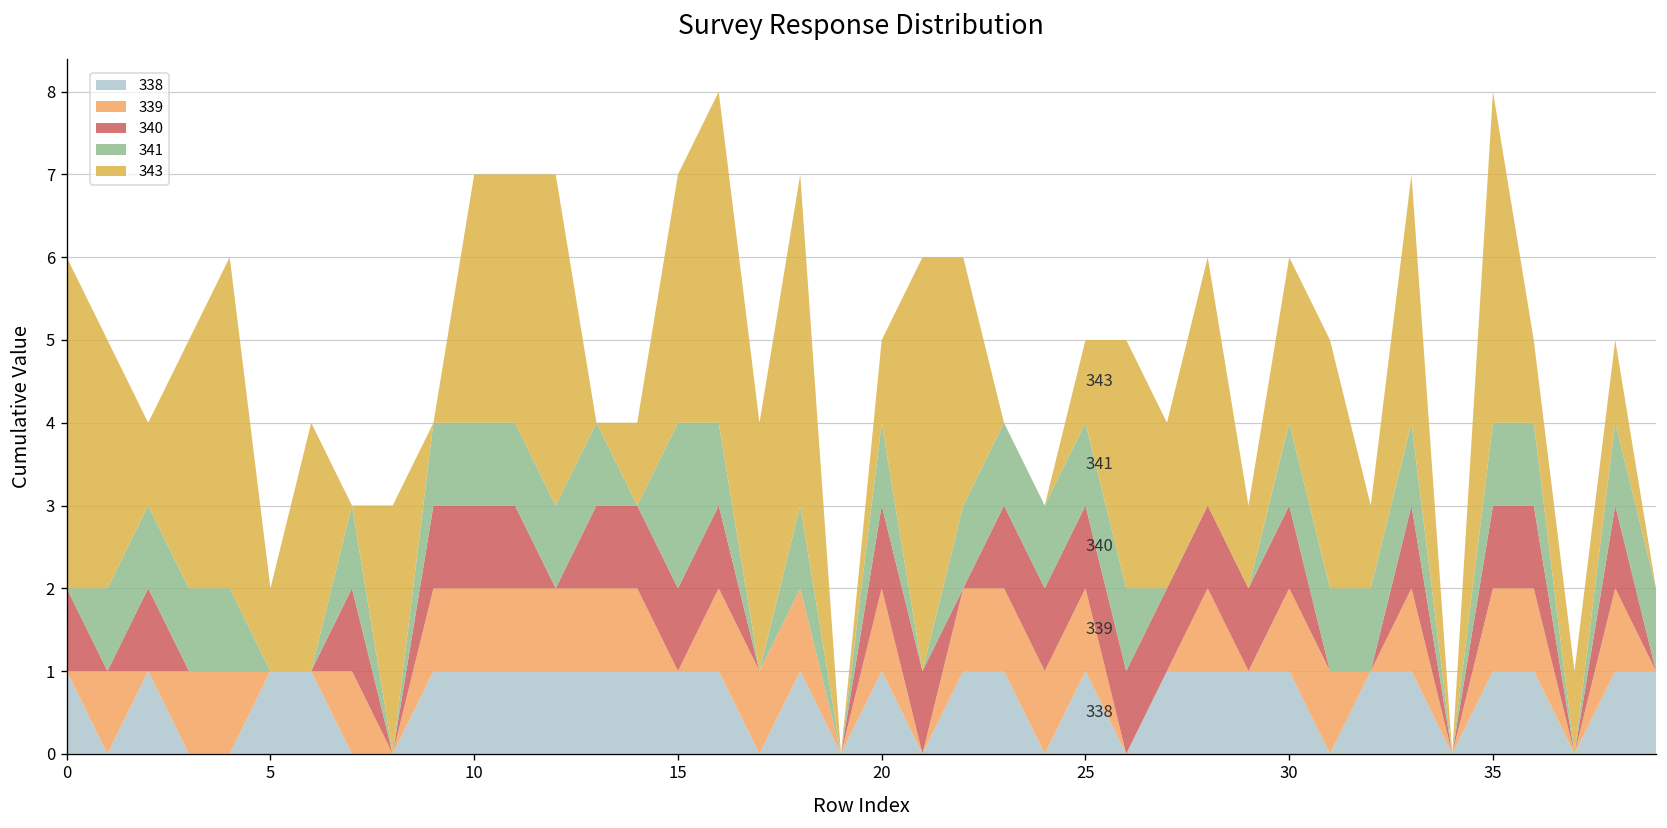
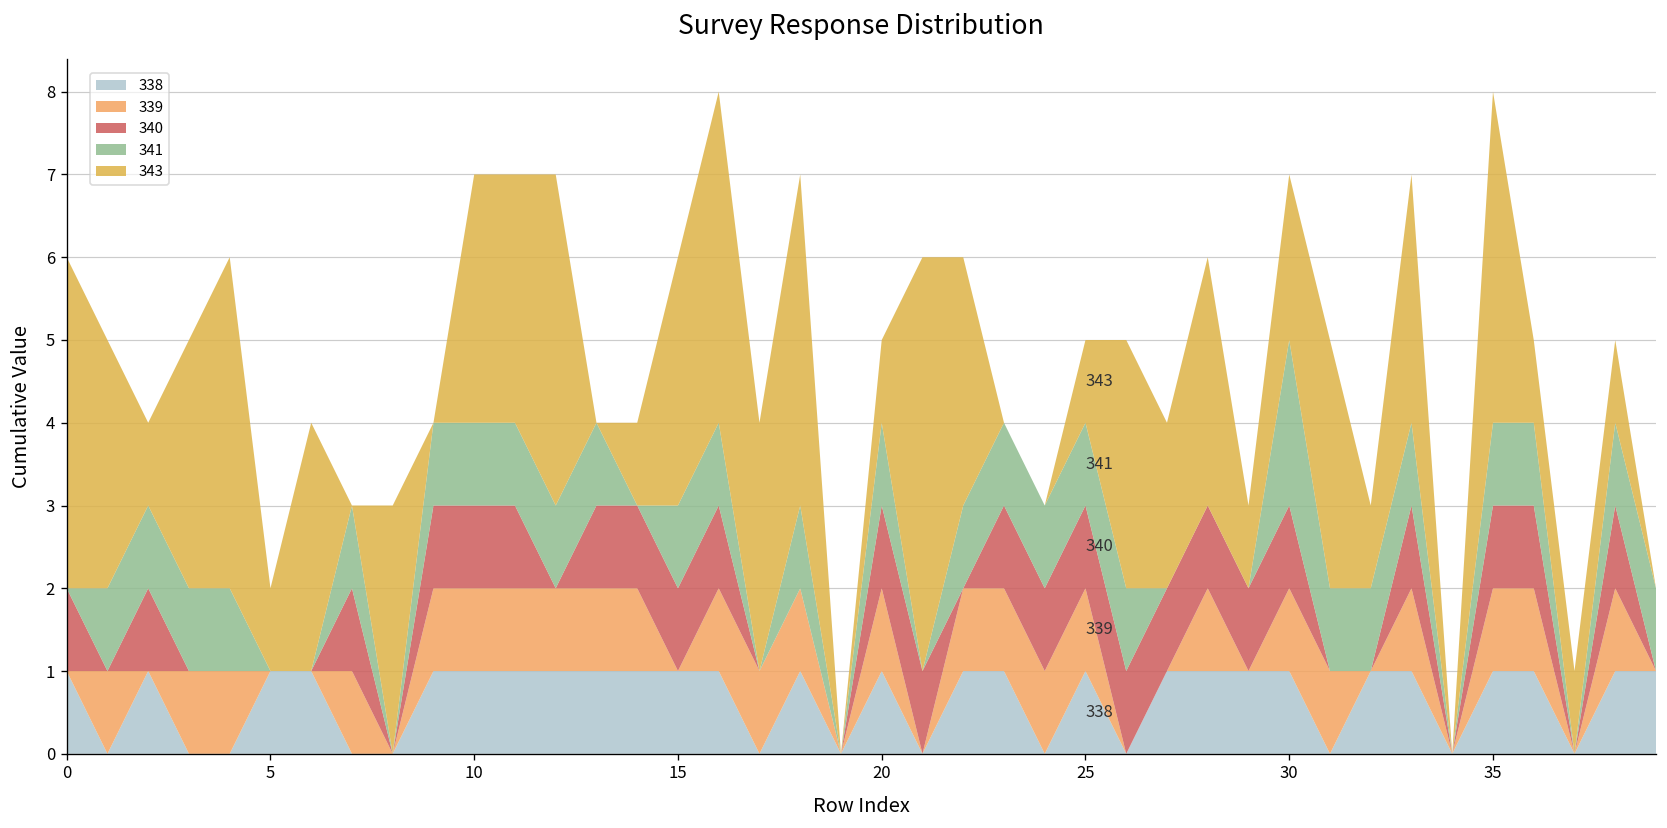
341, 15: 2 -> 1
341, 30: 1 -> 2
